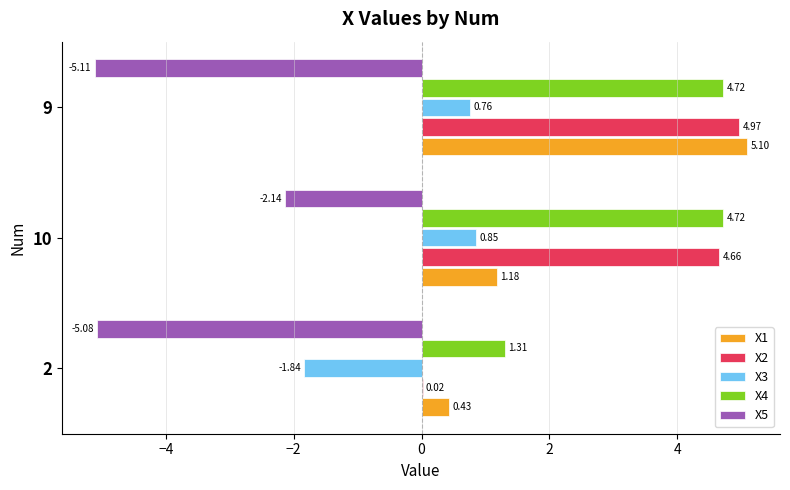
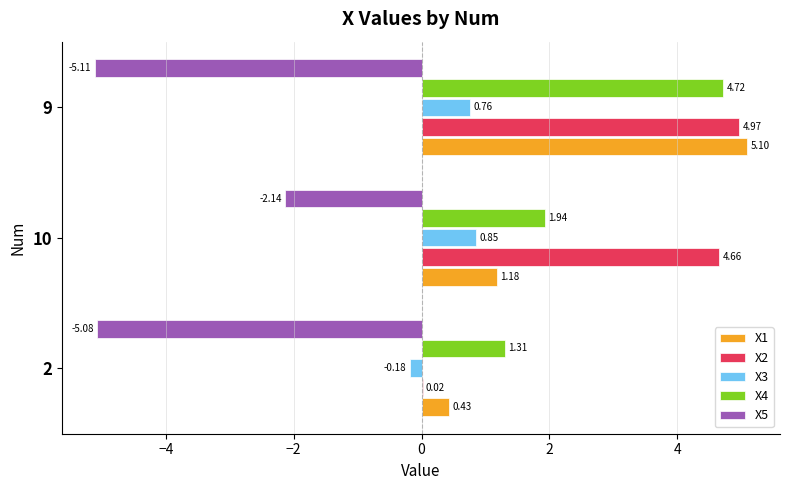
X4, 10: 4.72 -> 1.94
X3, 2: -1.84 -> -0.18
